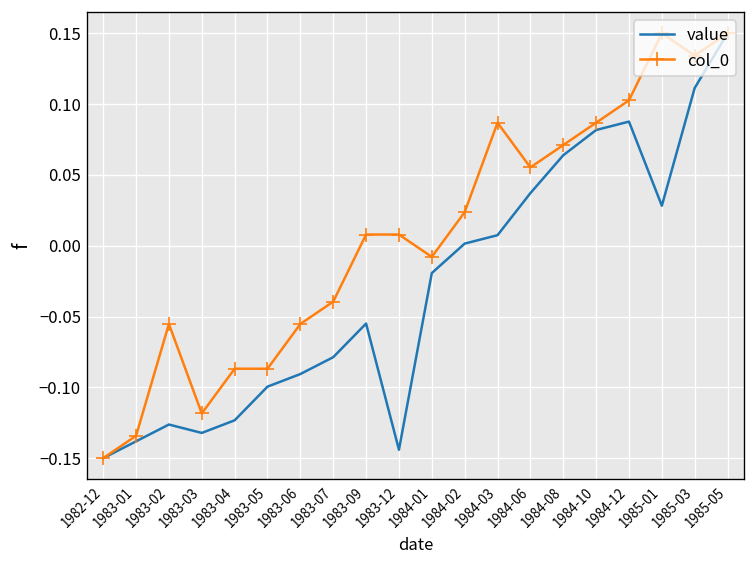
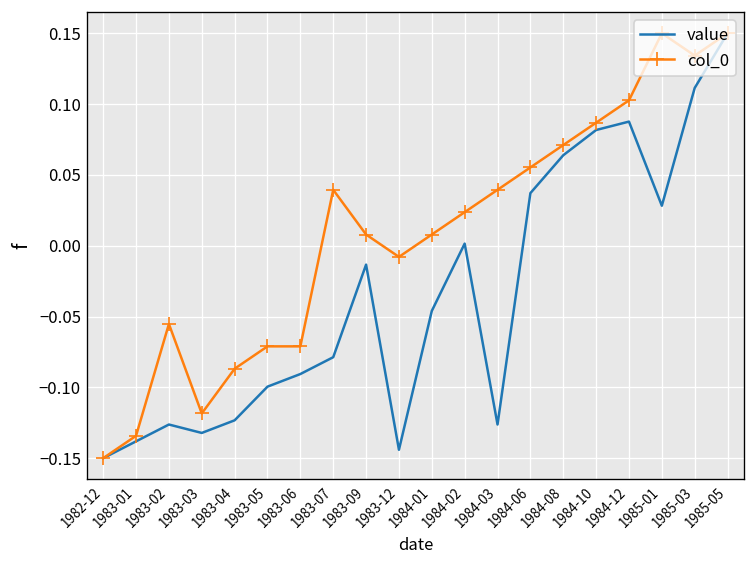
col_0, 1983-05: -0.087 -> -0.071
col_0, 1983-06: -0.055 -> -0.071
col_0, 1983-07: -0.039 -> 0.039
value, 1983-09: -0.055 -> -0.013
col_0, 1983-12: 0.008 -> -0.008
value, 1984-01: -0.019 -> -0.046
col_0, 1984-01: -0.008 -> 0.008
value, 1984-03: 0.007 -> -0.126
col_0, 1984-03: 0.087 -> 0.039
